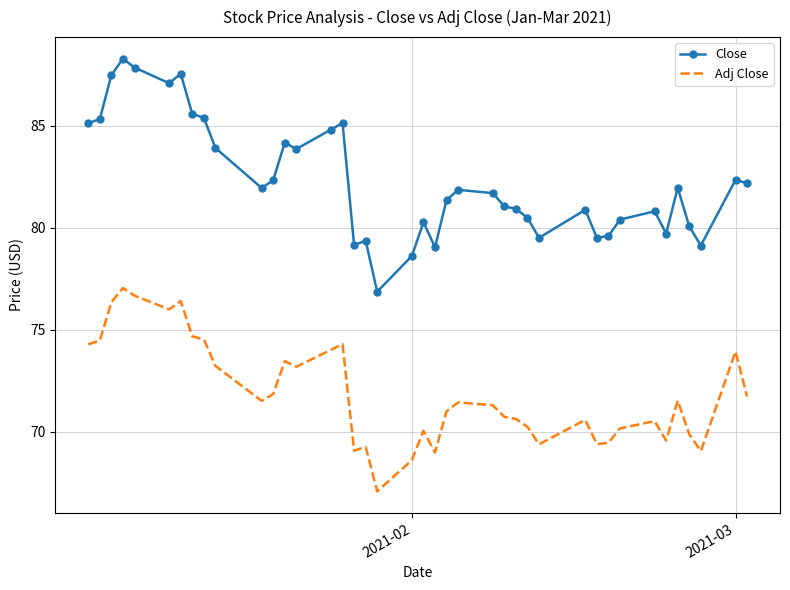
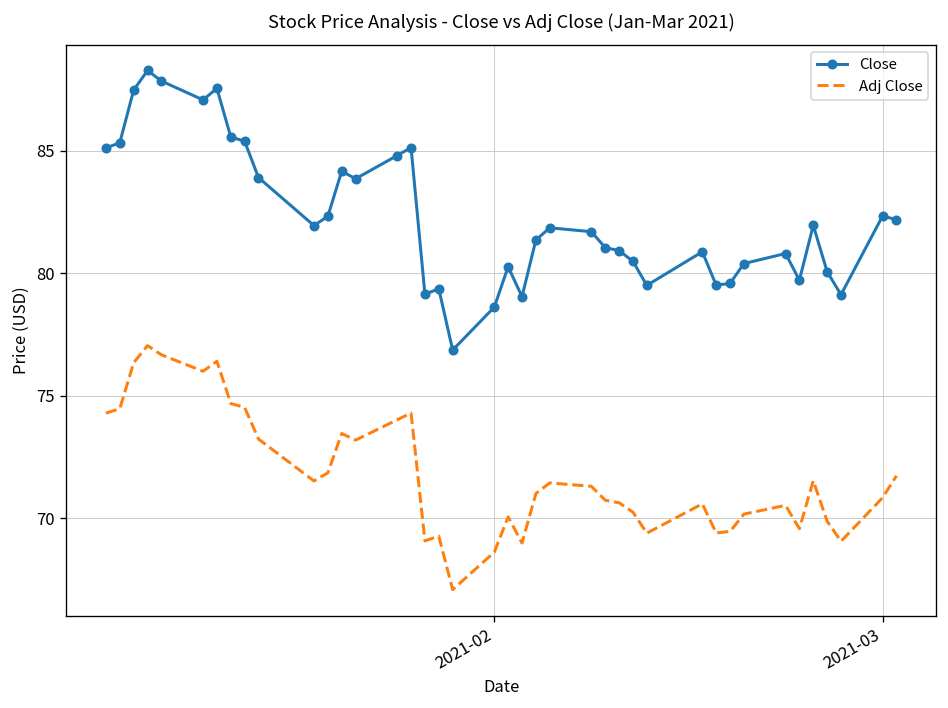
Adj Close, 2021-03: 73.9 -> 70.8
